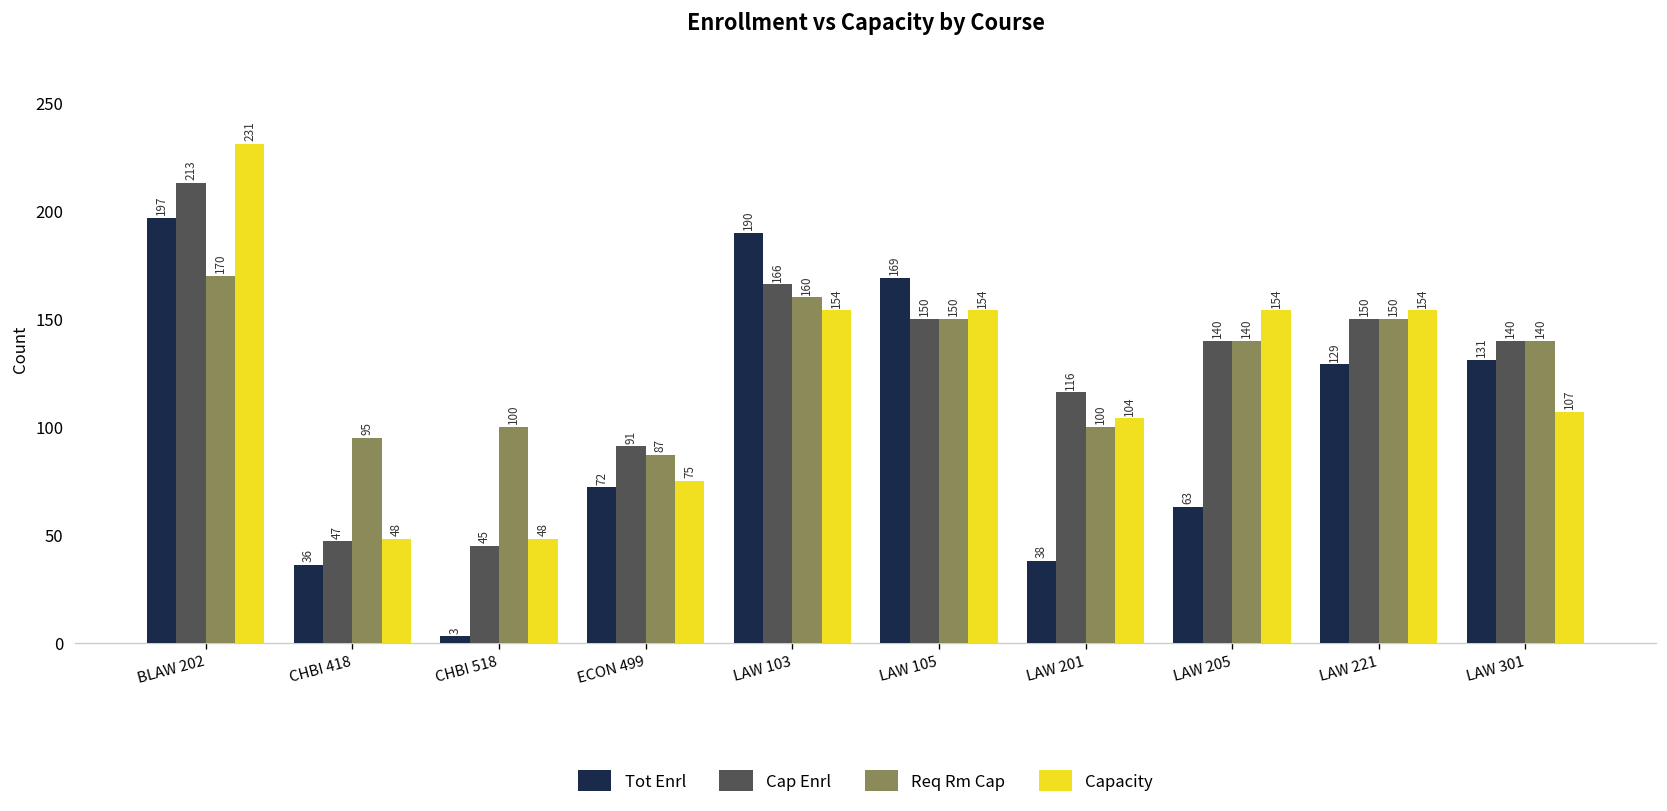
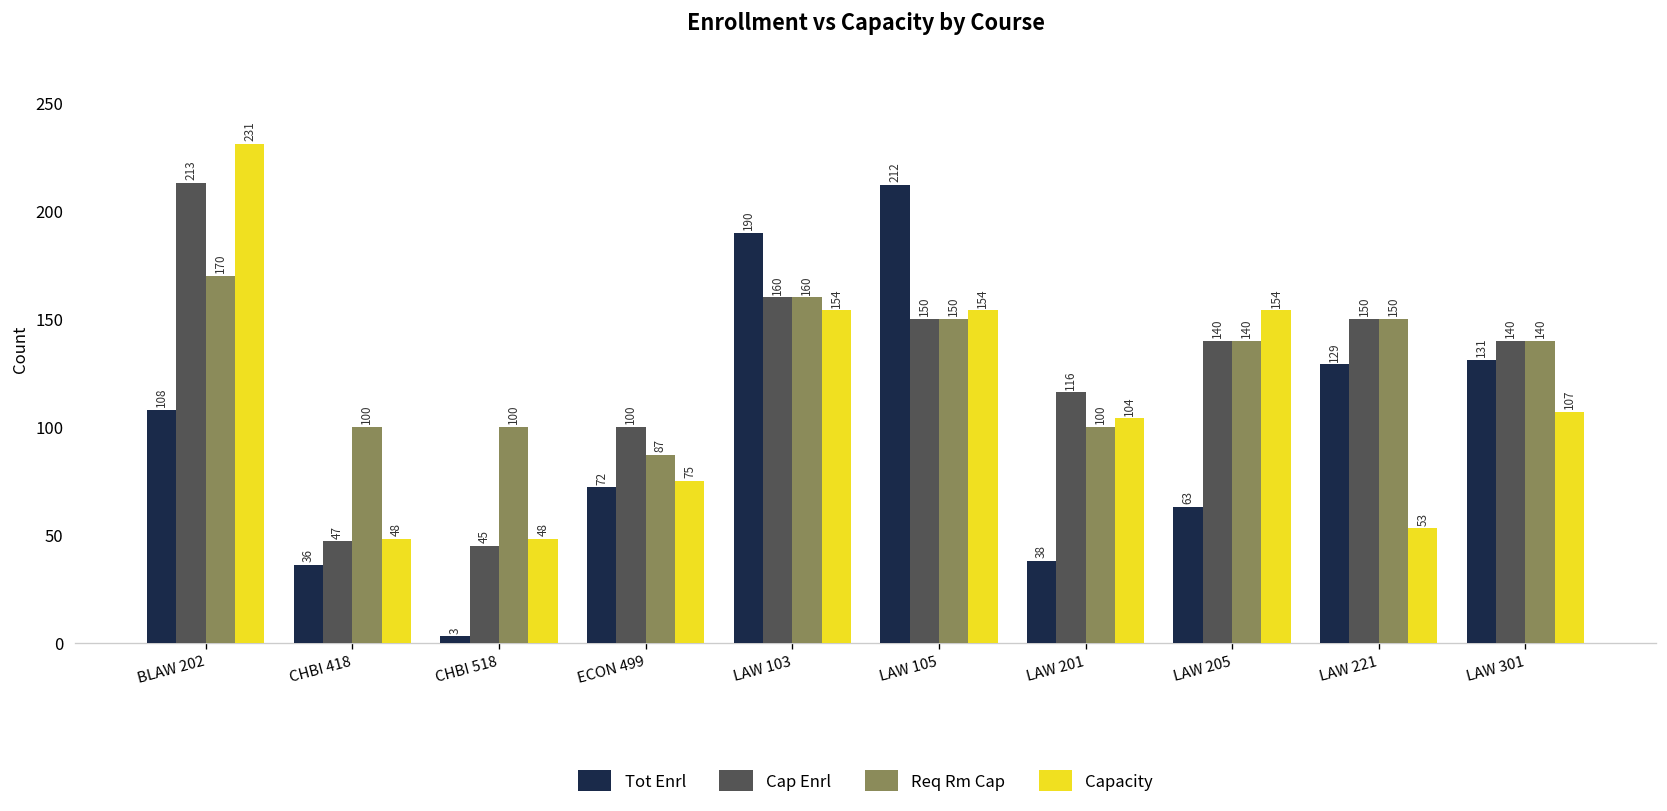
Tot Enrl, BLAW 202: 197 -> 108
Req Rm Cap, CHBI 418: 95 -> 100
Cap Enrl, ECON 499: 91 -> 100
Cap Enrl, LAW 103: 166 -> 160
Tot Enrl, LAW 105: 169 -> 212
Capacity, LAW 221: 154 -> 53
